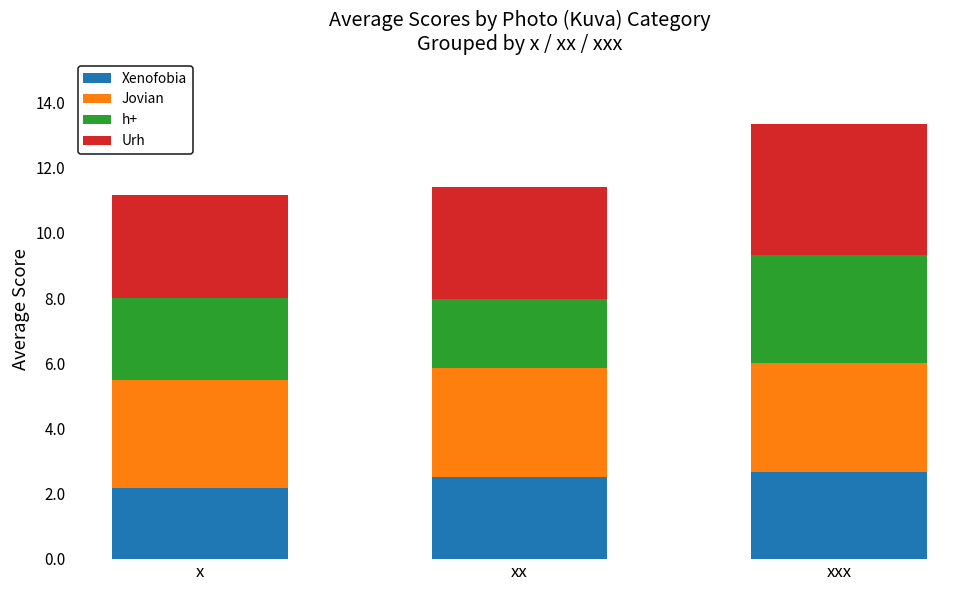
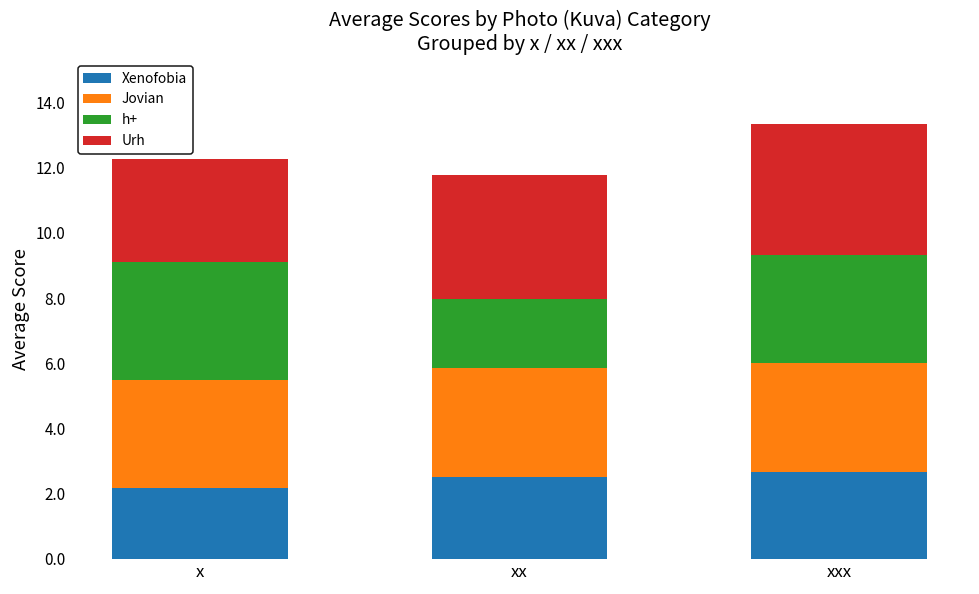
h+, x: 2.5 -> 3.6
Urh, xx: 3.4 -> 3.8
